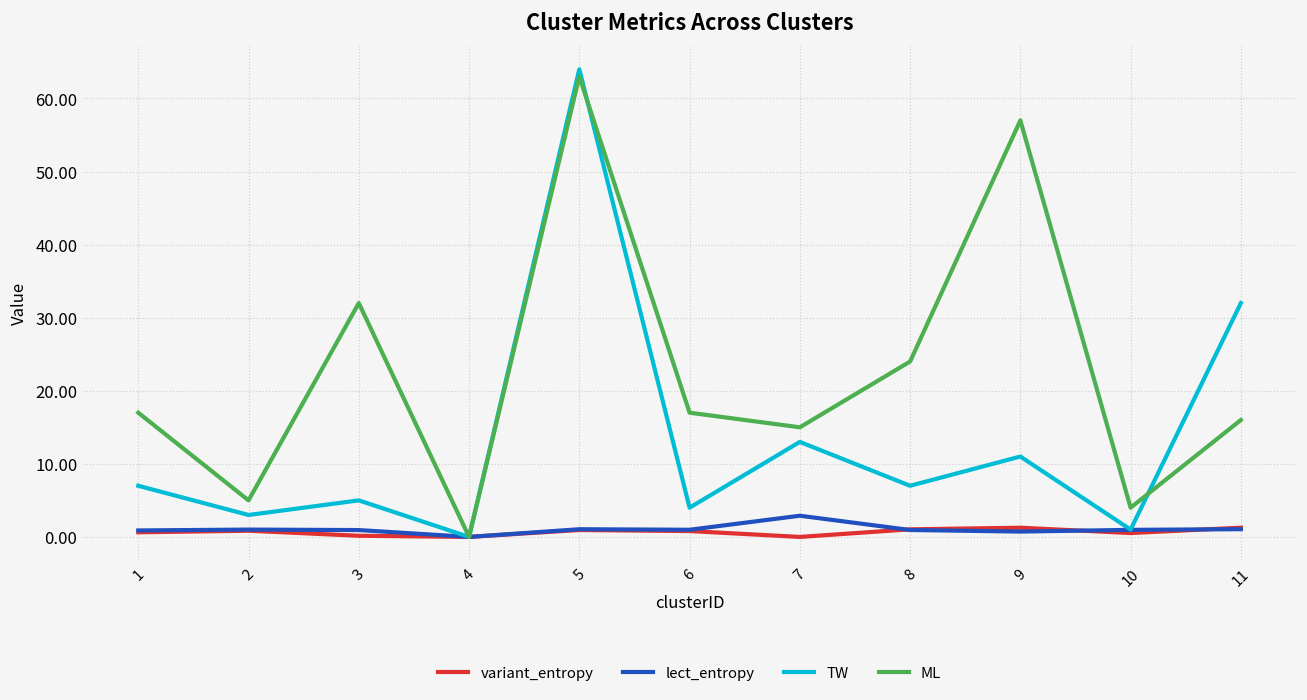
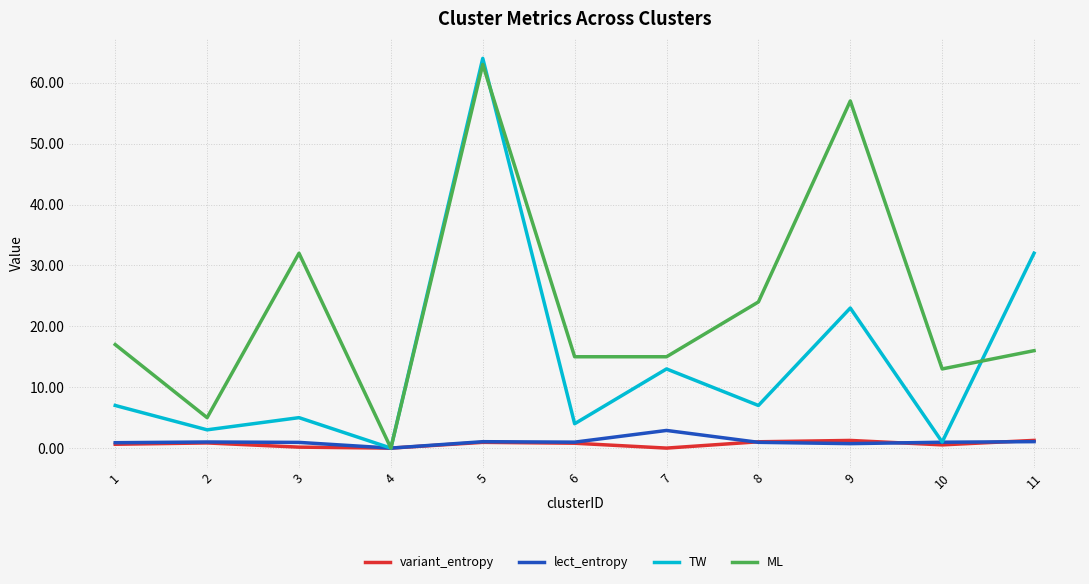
ML, 6: 17 -> 15
TW, 9: 11 -> 23
ML, 10: 4 -> 13
